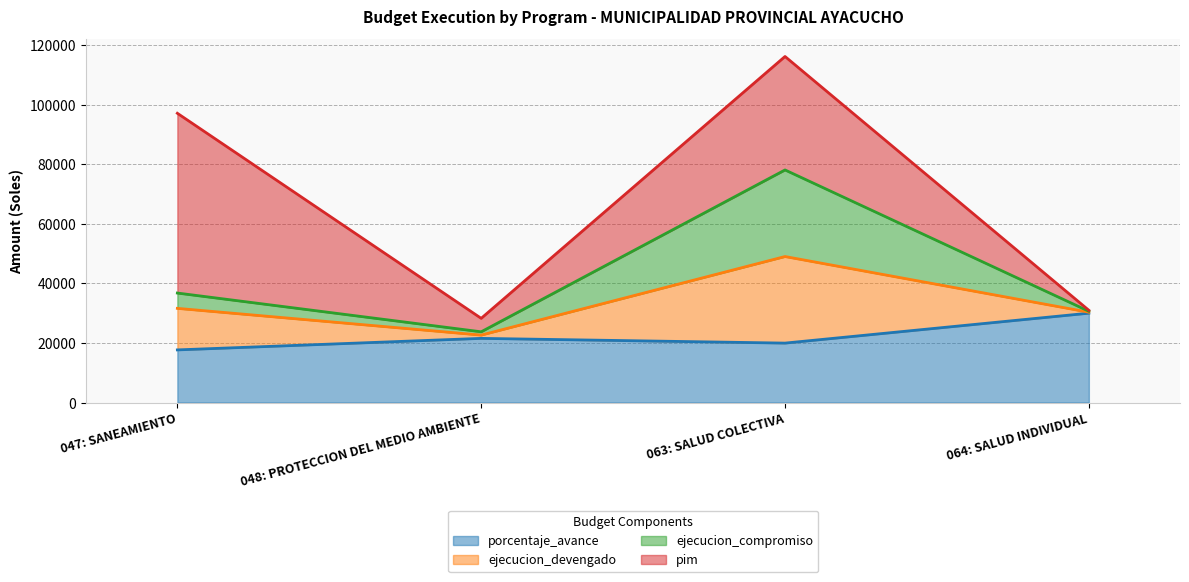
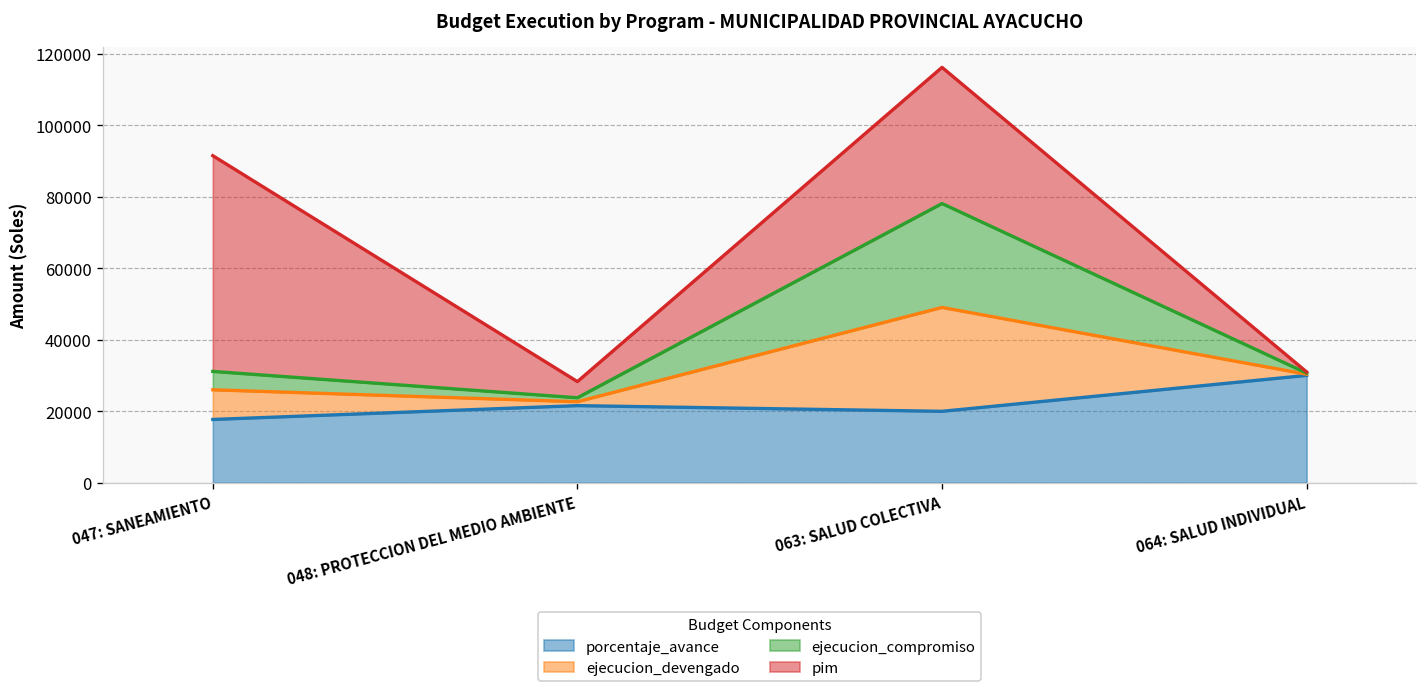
ejecucion_devengado, 047: SANEAMIENTO: 14000 -> 8000
